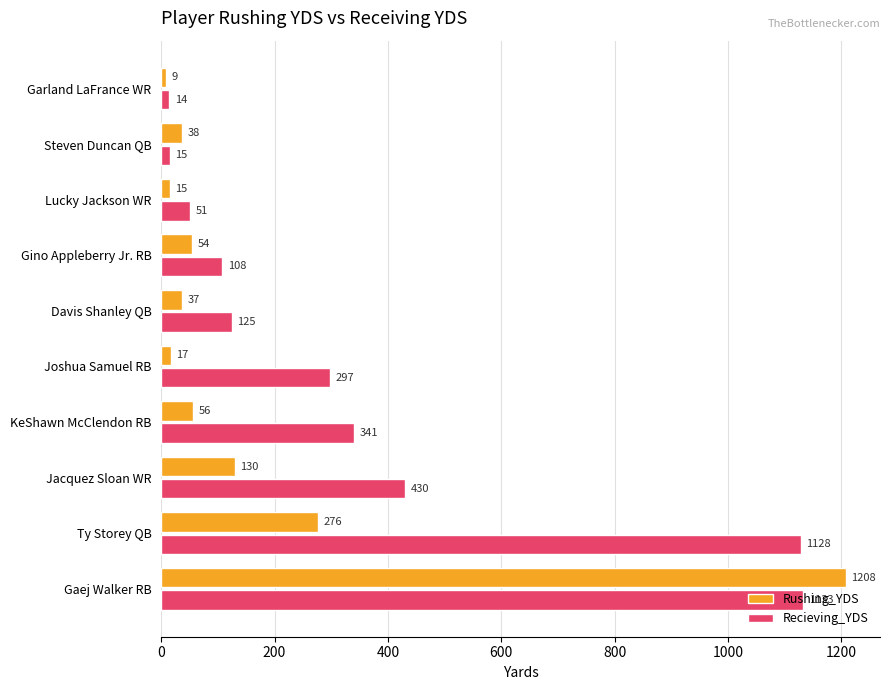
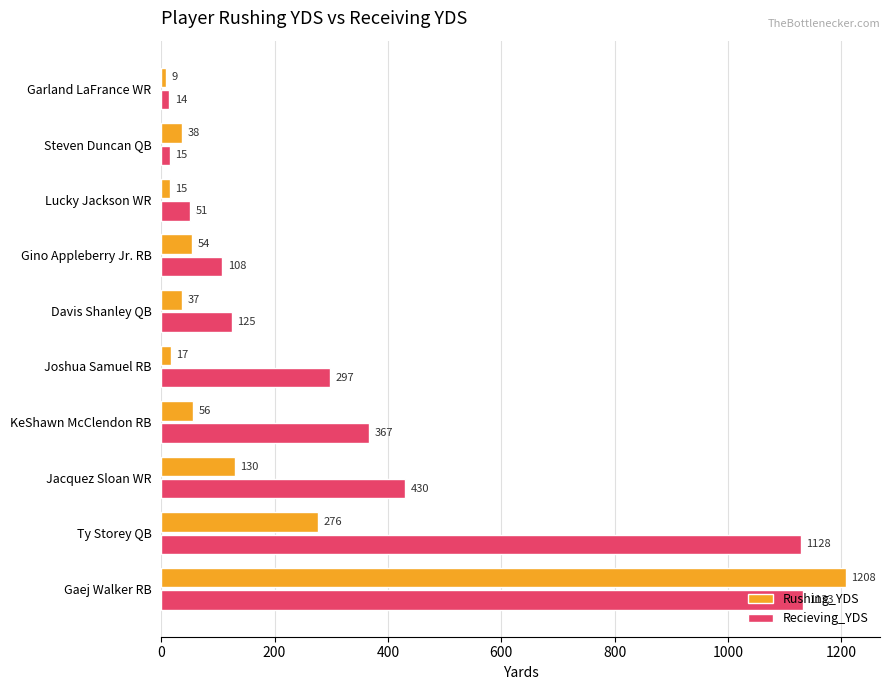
Recieving_YDS, KeShawn McClendon RB: 341 -> 367
